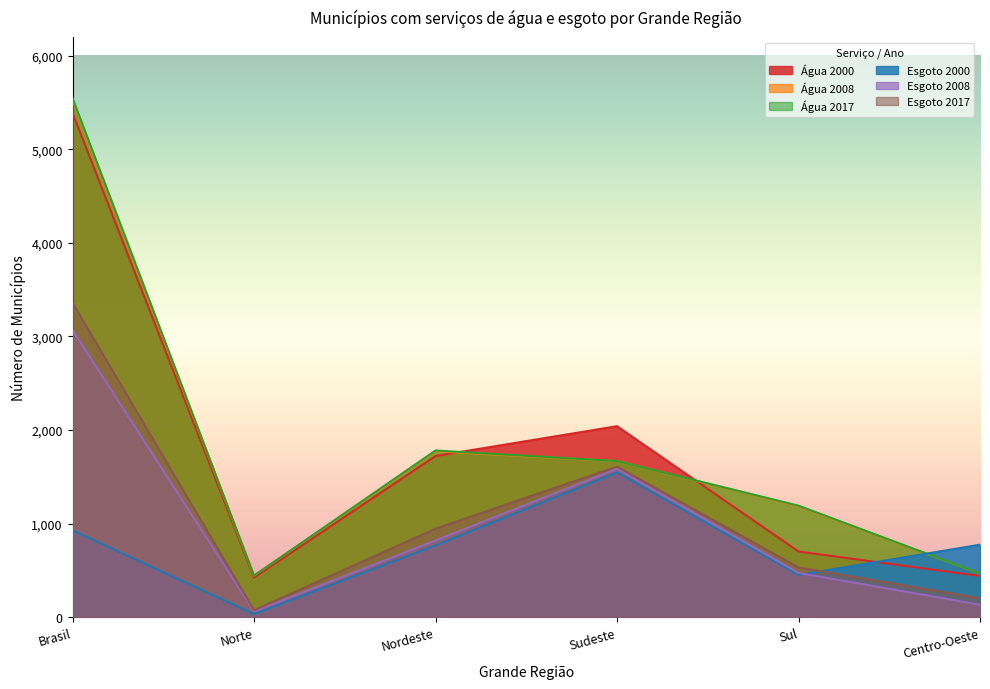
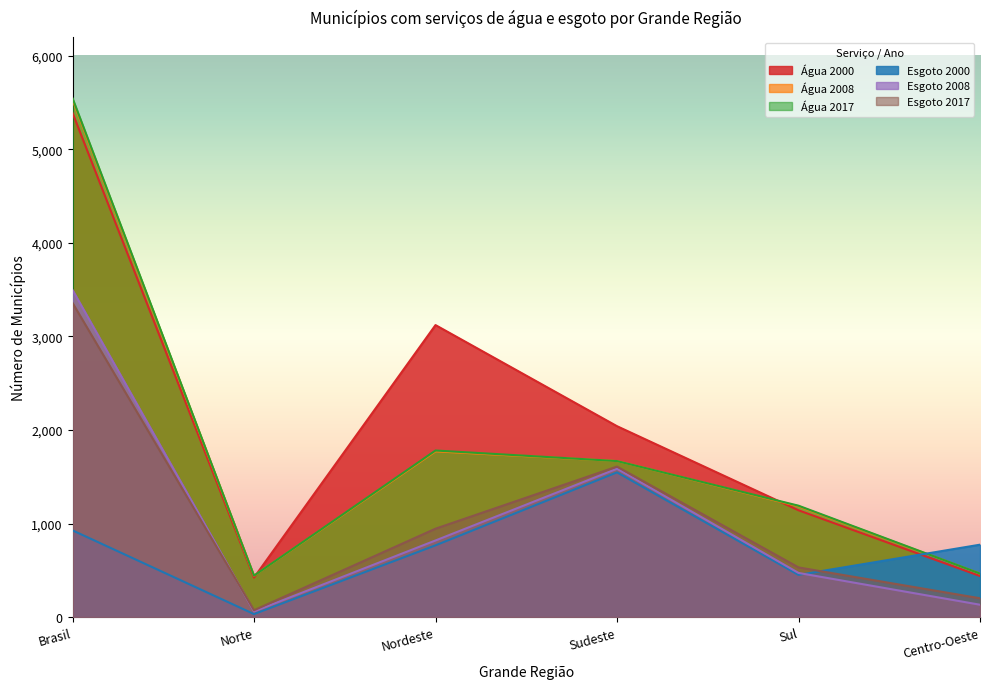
Esgoto 2008, Brasil: 3,100 -> 3,500
Água 2000, Nordeste: 1,700 -> 3,100
Água 2000, Sul: 700 -> 1,100
